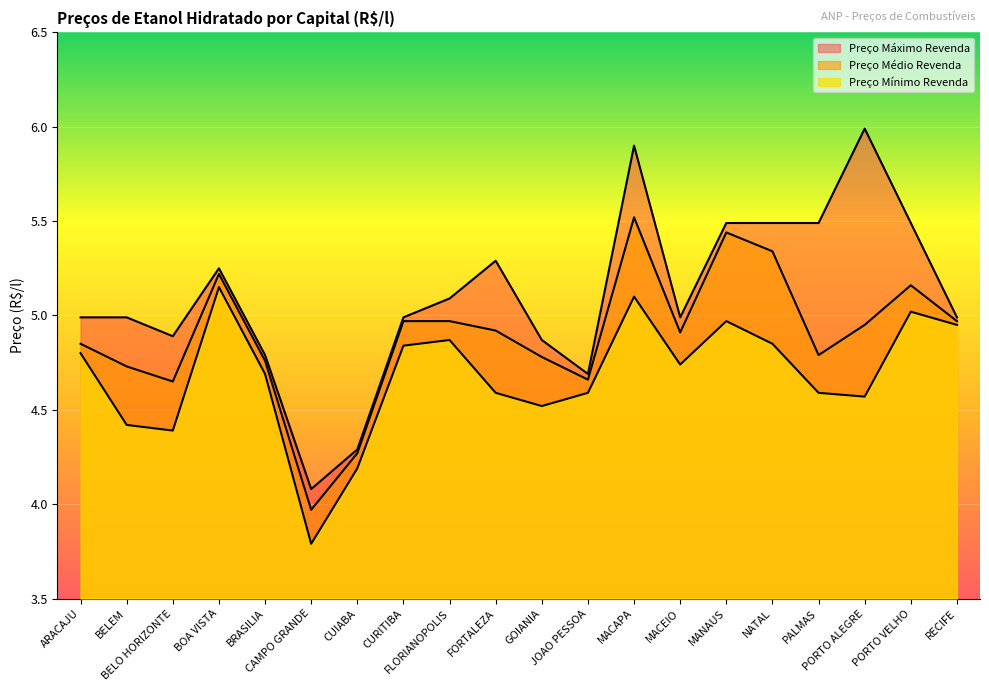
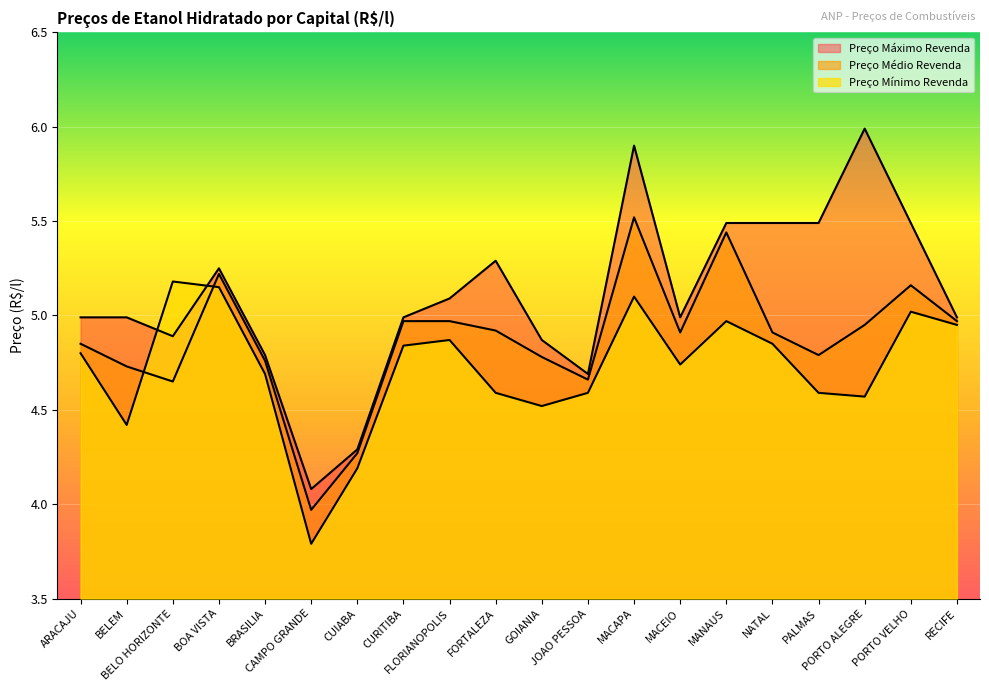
Preço Mínimo Revenda, BELO HORIZONTE: 4.39 -> 5.18
Preço Médio Revenda, NATAL: 5.34 -> 4.91
